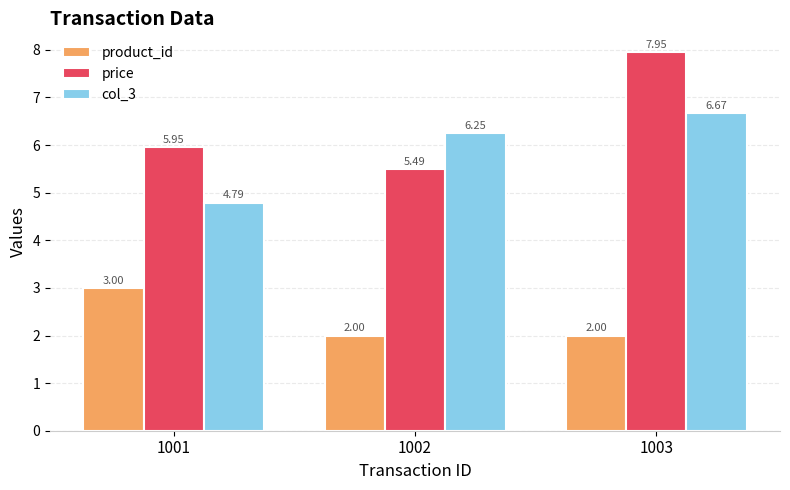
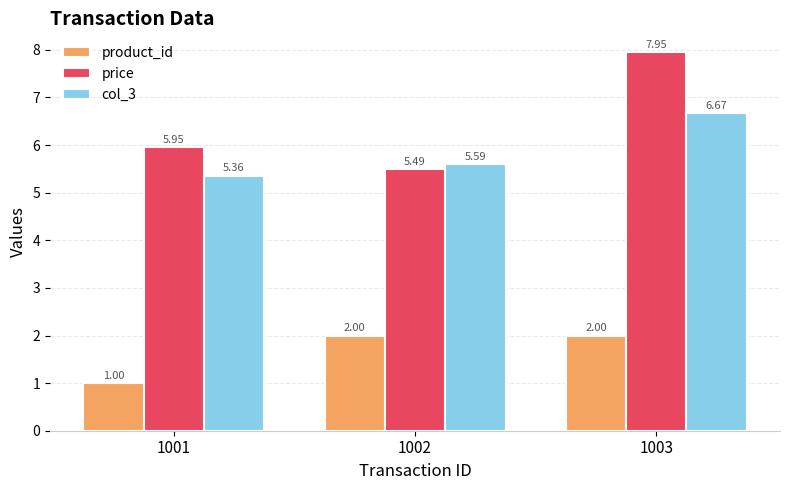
product_id, 1001: 3.00 -> 1.00
col_3, 1001: 4.79 -> 5.36
col_3, 1002: 6.25 -> 5.59
